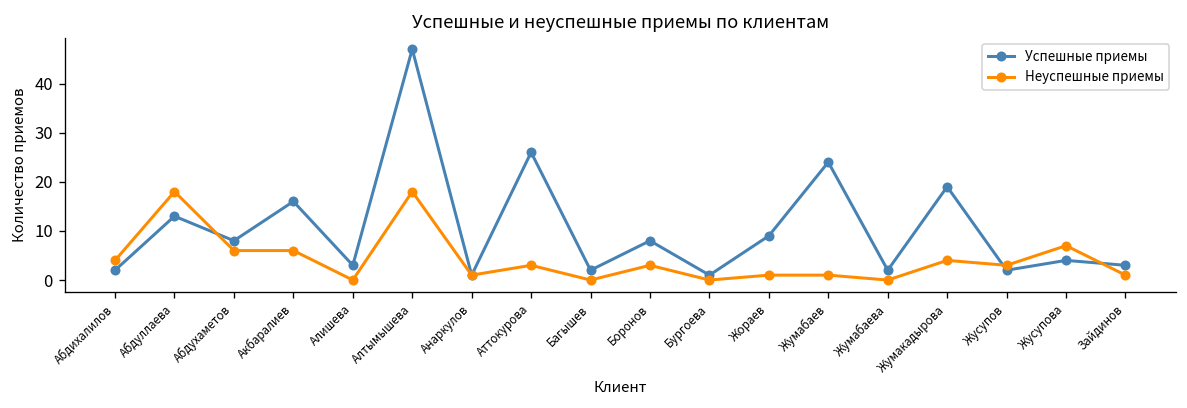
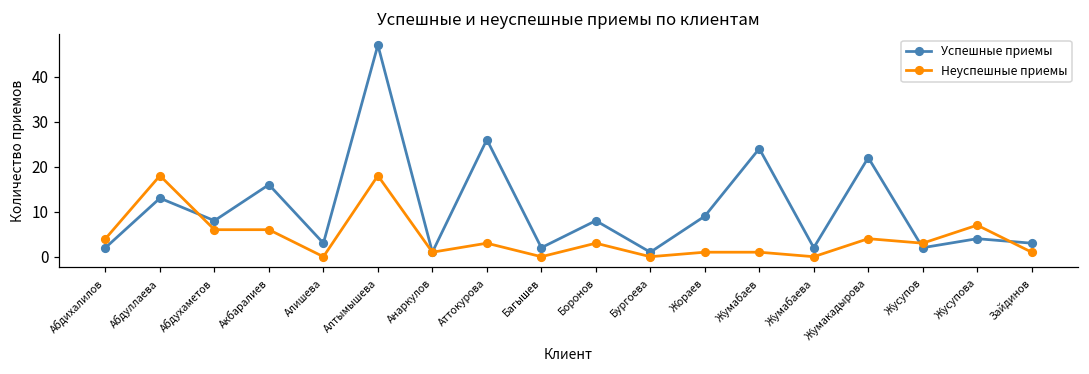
Успешные приемы, Жумакадырова: 19 -> 22
